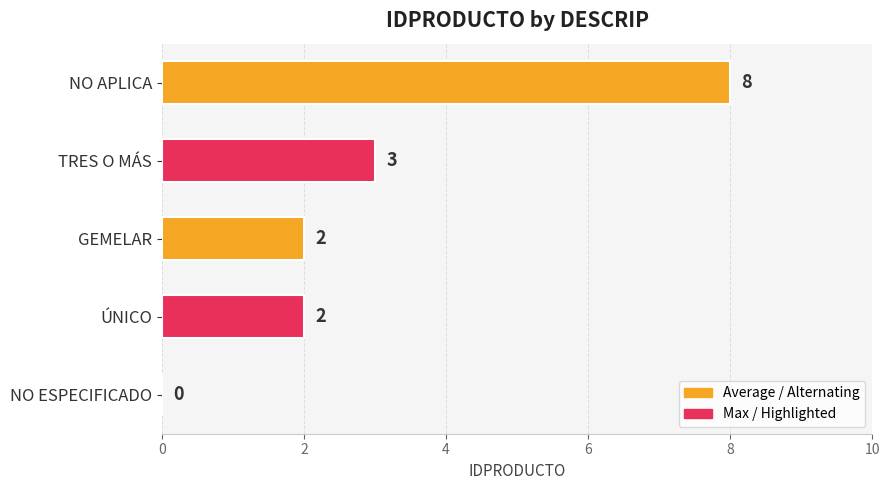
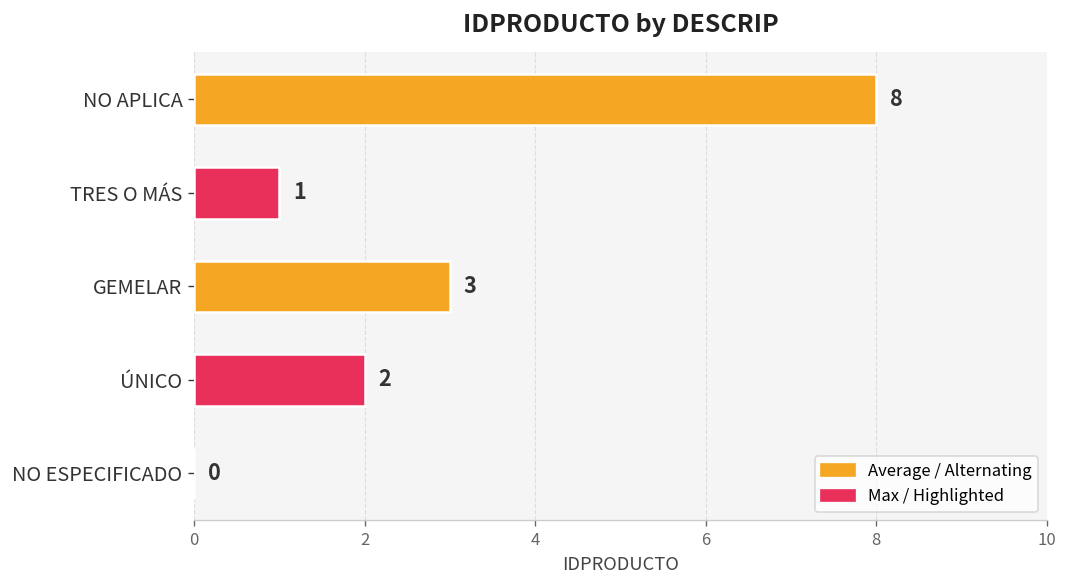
TRES O MÁS: 3 -> 1
GEMELAR: 2 -> 3
